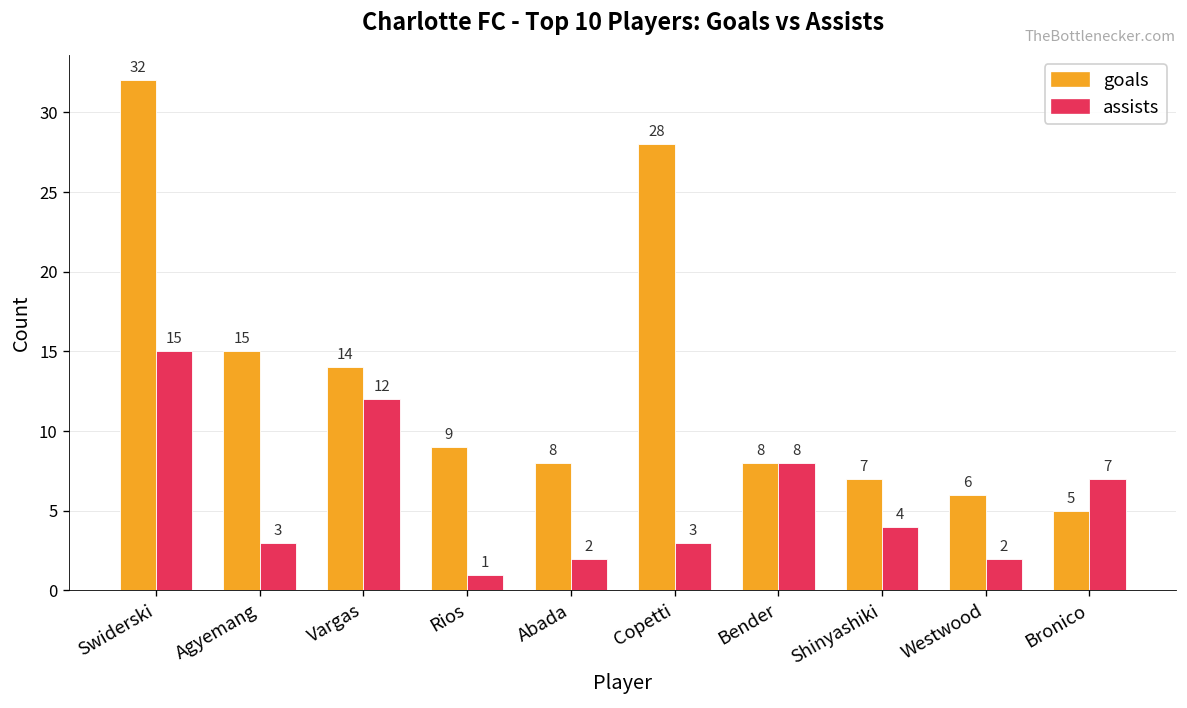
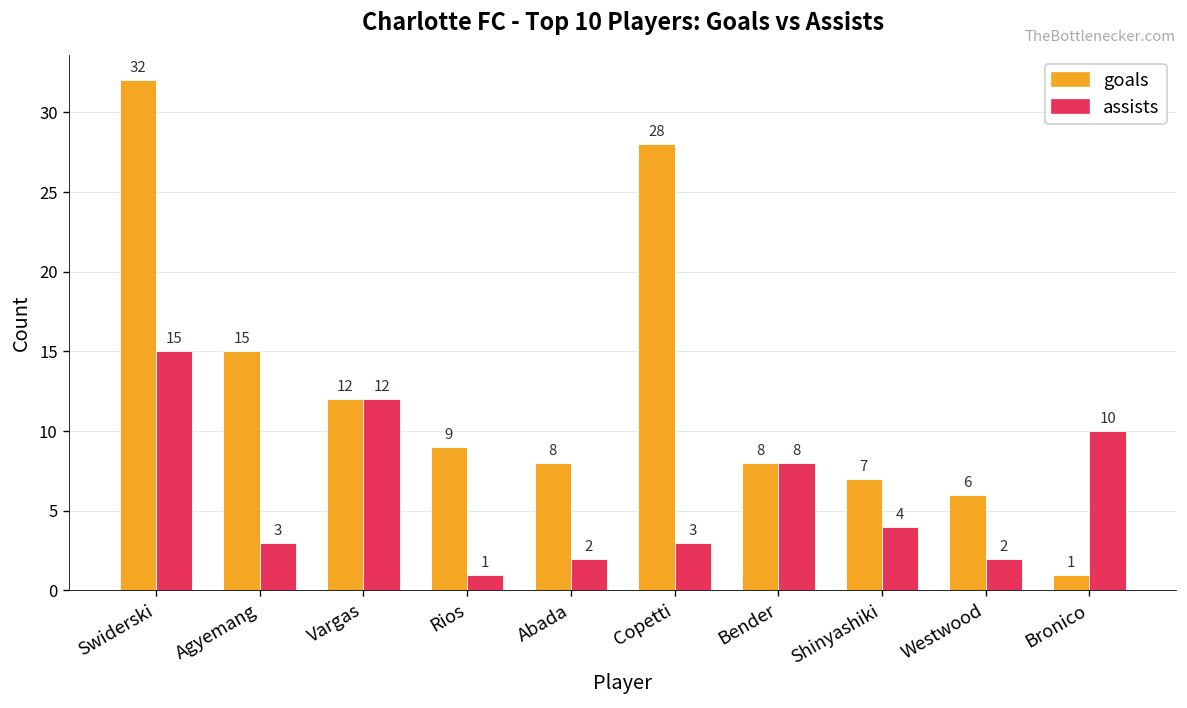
goals, Vargas: 14 -> 12
goals, Bronico: 5 -> 1
assists, Bronico: 7 -> 10
